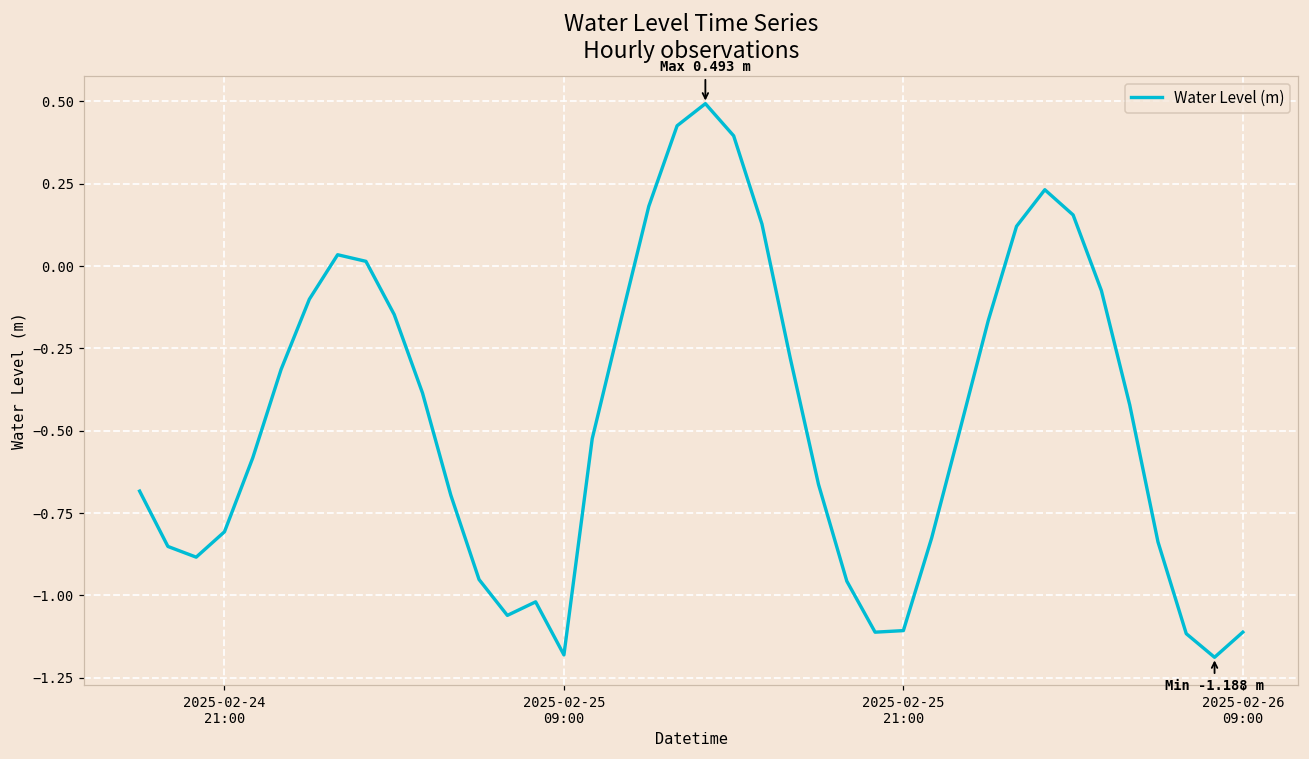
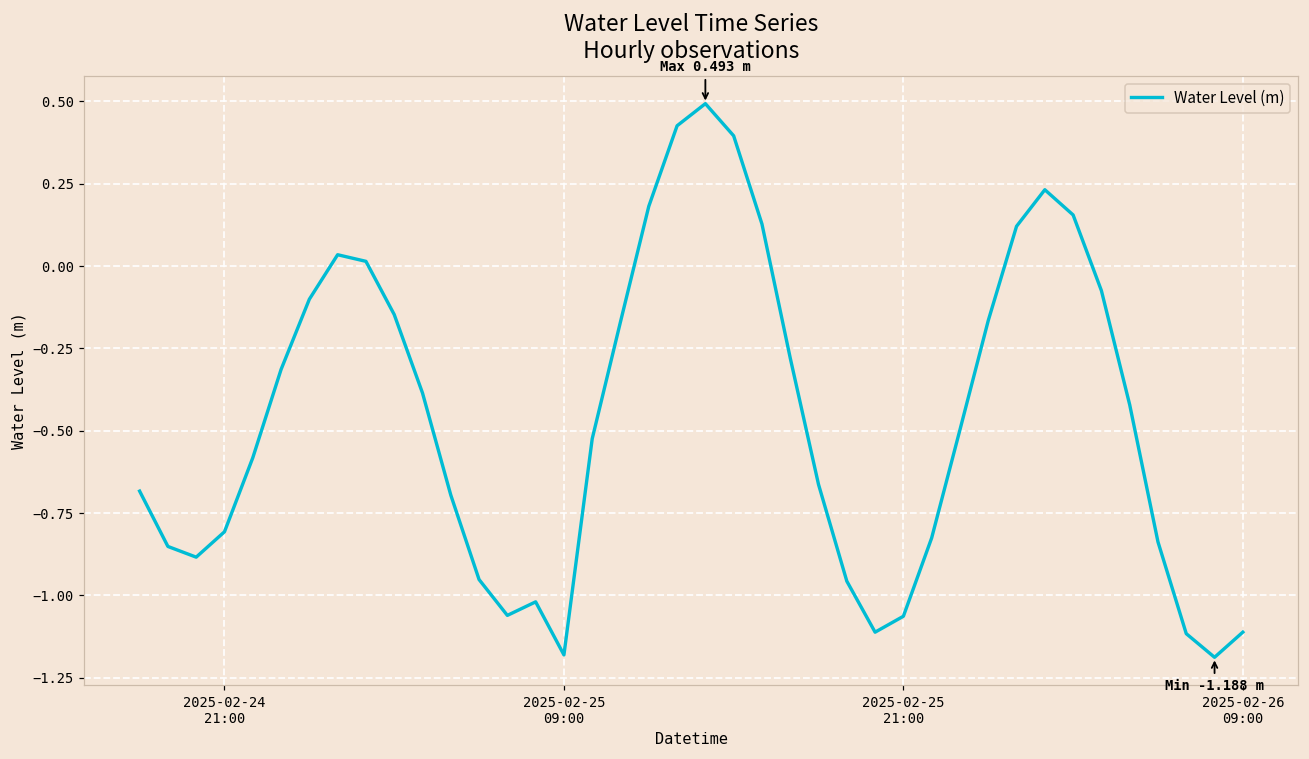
2025-02-25 21:00: -1.11 -> -1.06
